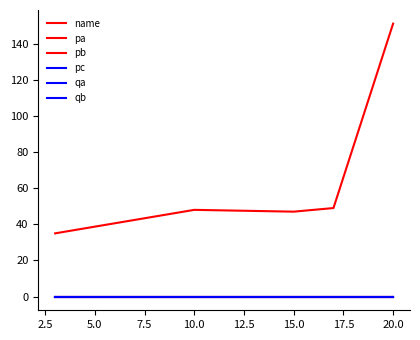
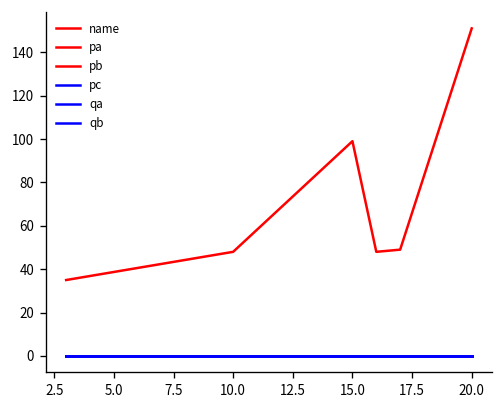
name, 15.0: 47 -> 99
